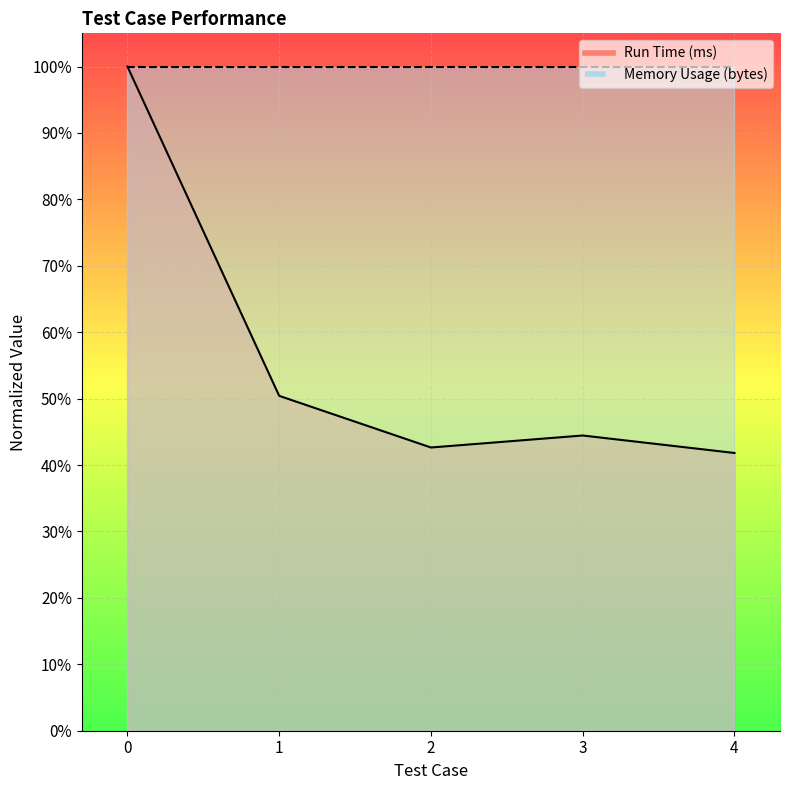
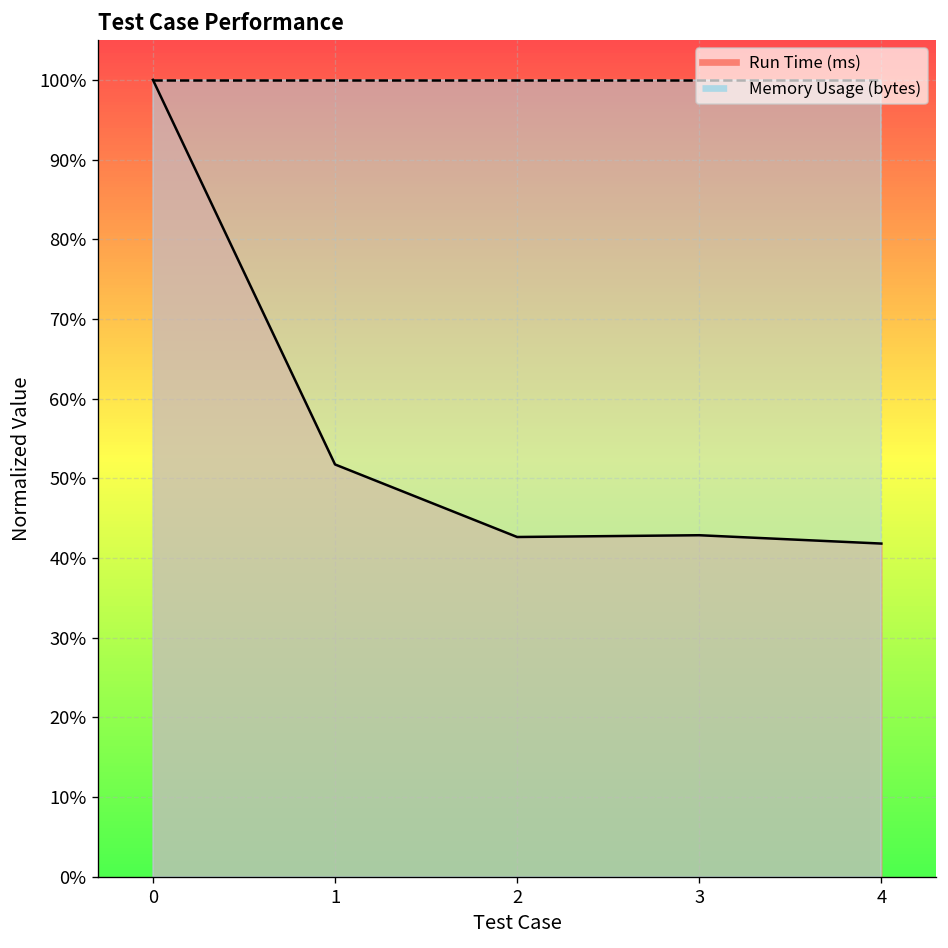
Run Time (ms), 1: 50% -> 52%
Run Time (ms), 3: 44% -> 43%
